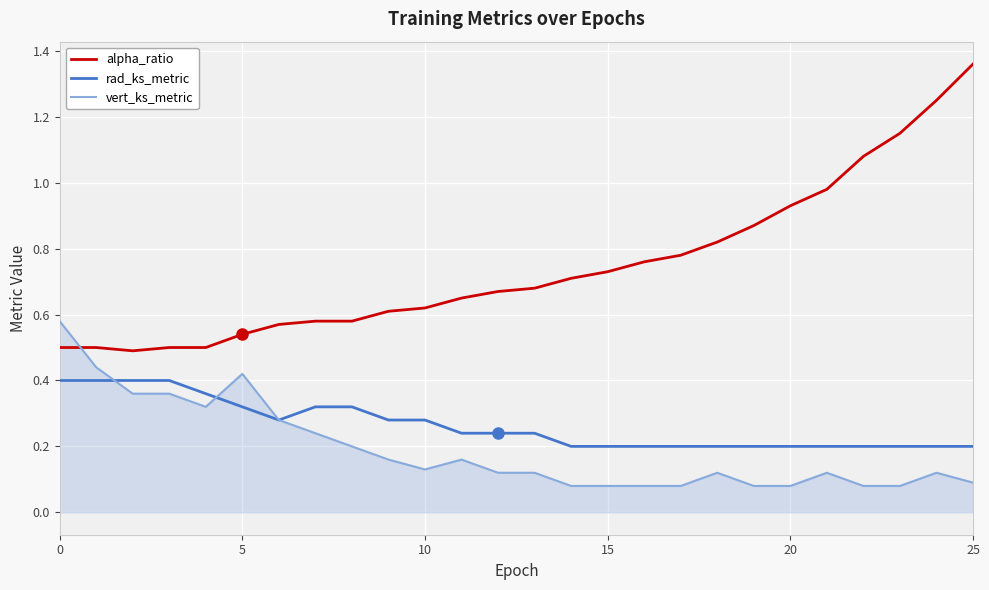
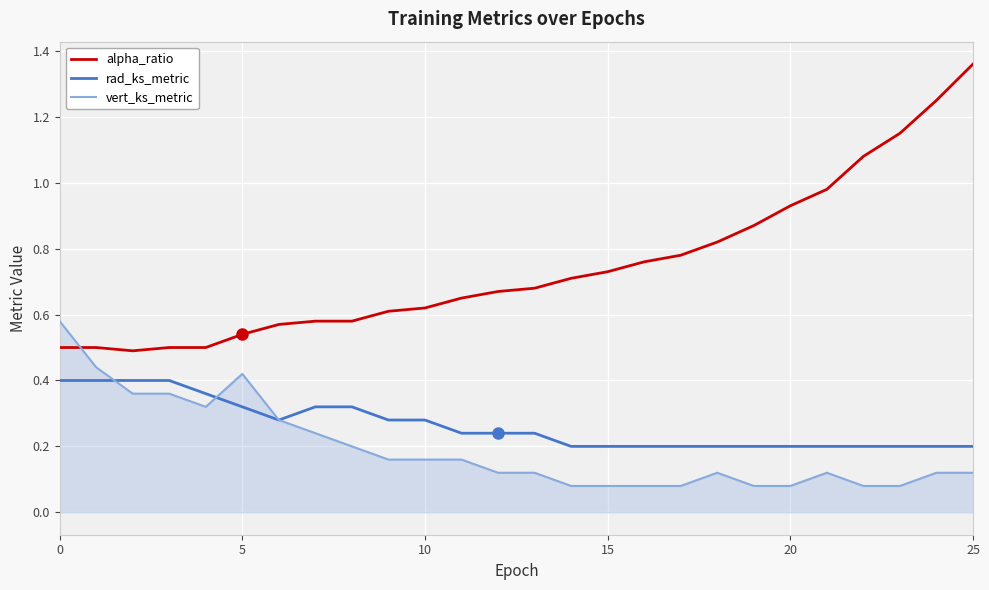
vert_ks_metric, 10: 0.13 -> 0.16
vert_ks_metric, 25: 0.09 -> 0.12
